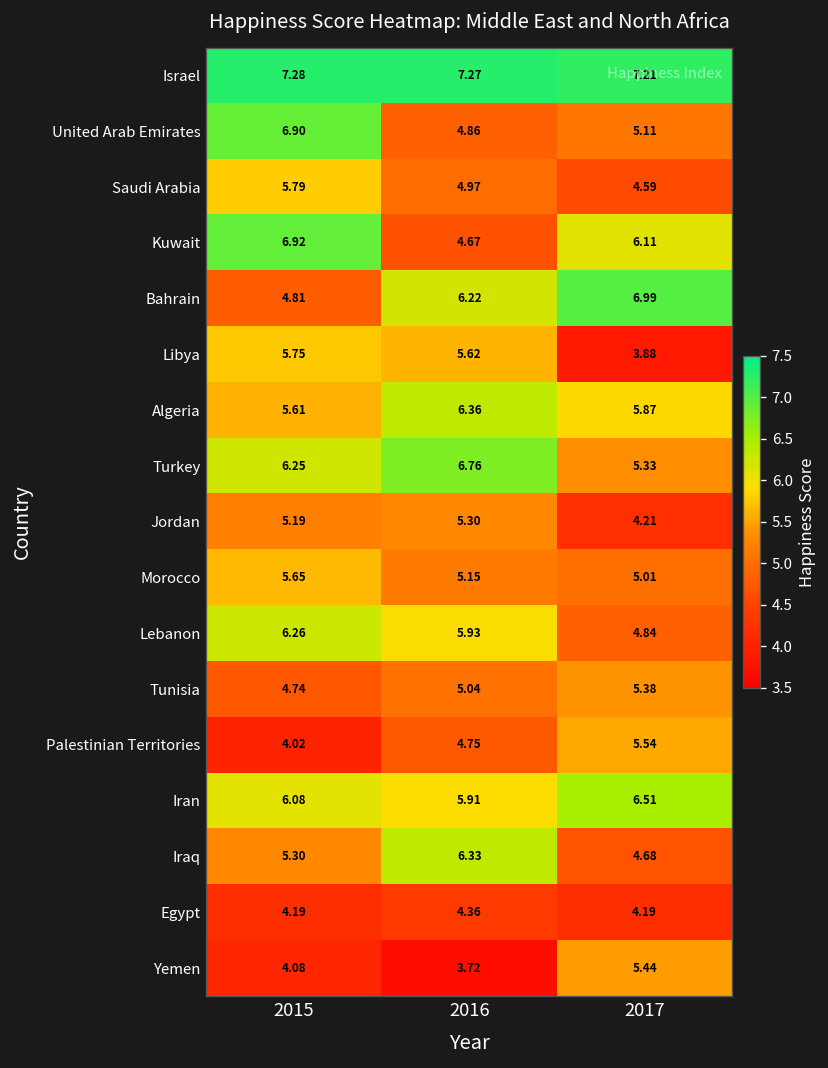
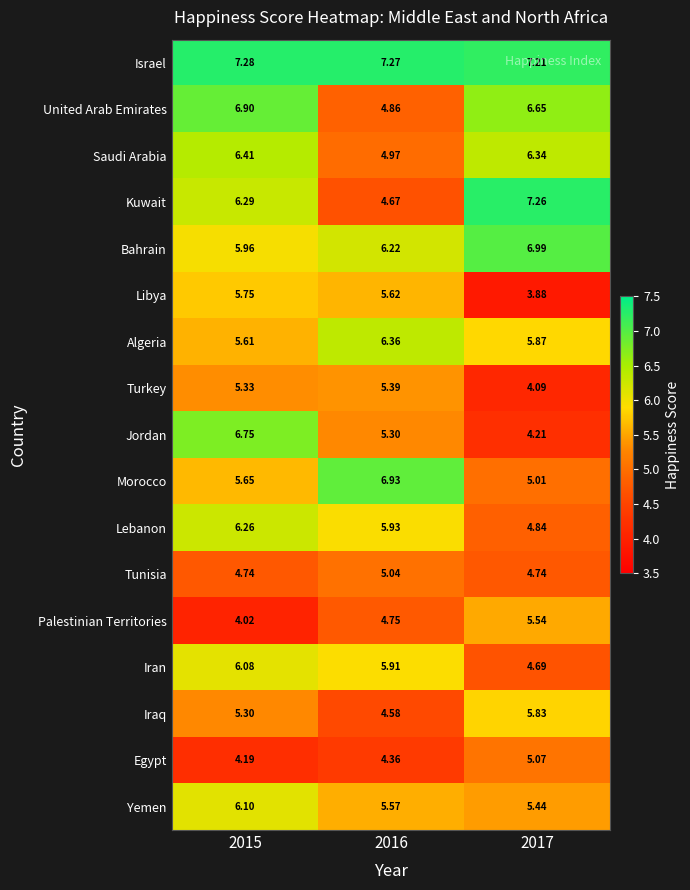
United Arab Emirates, 2017: 5.11 -> 6.65
Saudi Arabia, 2015: 5.79 -> 6.41
Saudi Arabia, 2017: 4.59 -> 6.34
Kuwait, 2015: 6.92 -> 6.29
Kuwait, 2017: 6.11 -> 7.26
Bahrain, 2015: 4.81 -> 5.96
Turkey, 2015: 6.25 -> 5.33
Turkey, 2016: 6.76 -> 5.39
Turkey, 2017: 5.33 -> 4.09
Jordan, 2015: 5.19 -> 6.75
Morocco, 2016: 5.15 -> 6.93
Tunisia, 2017: 5.38 -> 4.74
Iran, 2017: 6.51 -> 4.69
Iraq, 2016: 6.33 -> 4.58
Iraq, 2017: 4.68 -> 5.83
Egypt, 2017: 4.19 -> 5.07
Yemen, 2015: 4.08 -> 6.10
Yemen, 2016: 3.72 -> 5.57
